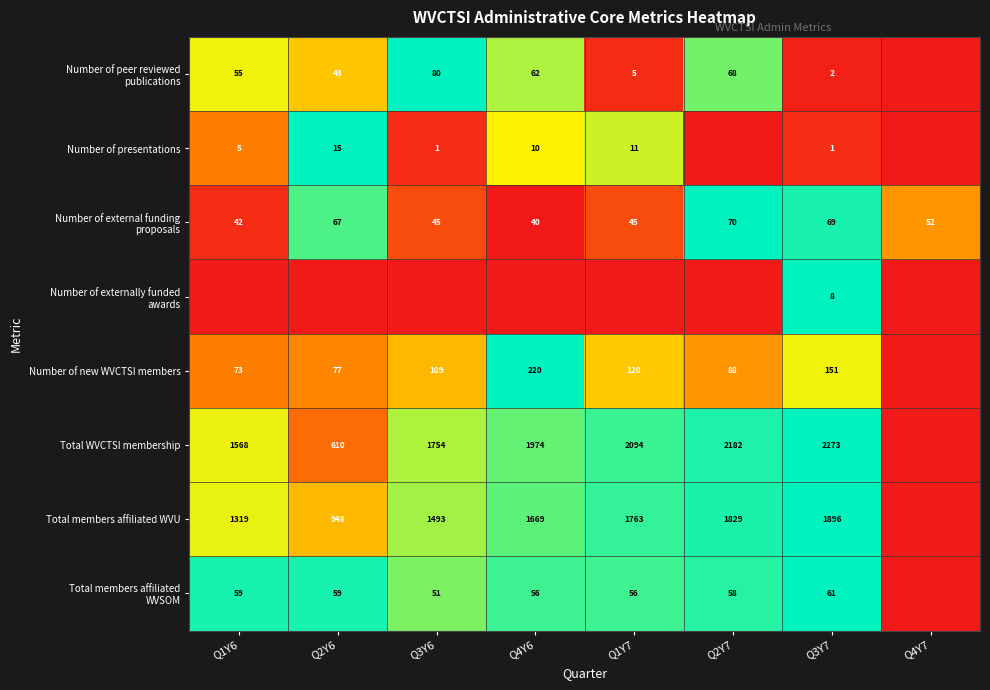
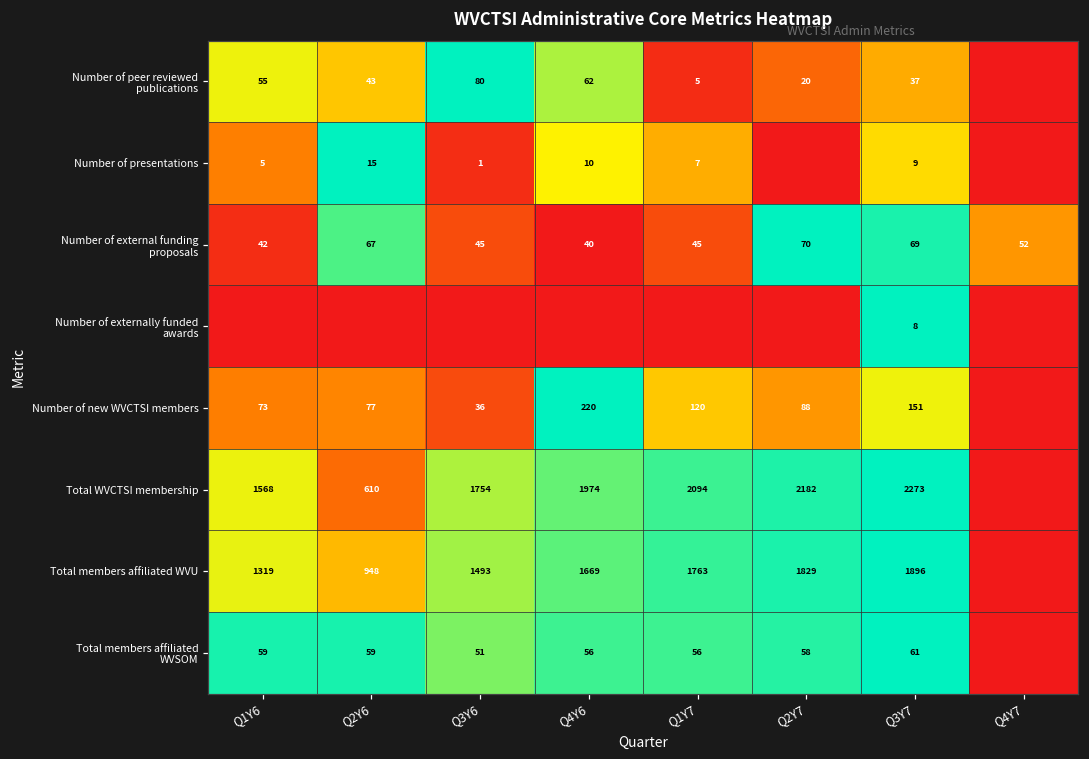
Number of peer reviewed publications, Q2Y7: 68 -> 20
Number of peer reviewed publications, Q3Y7: 2 -> 37
Number of presentations, Q1Y7: 11 -> 7
Number of presentations, Q3Y7: 1 -> 9
Number of new WVCTSI members, Q3Y6: 109 -> 36
